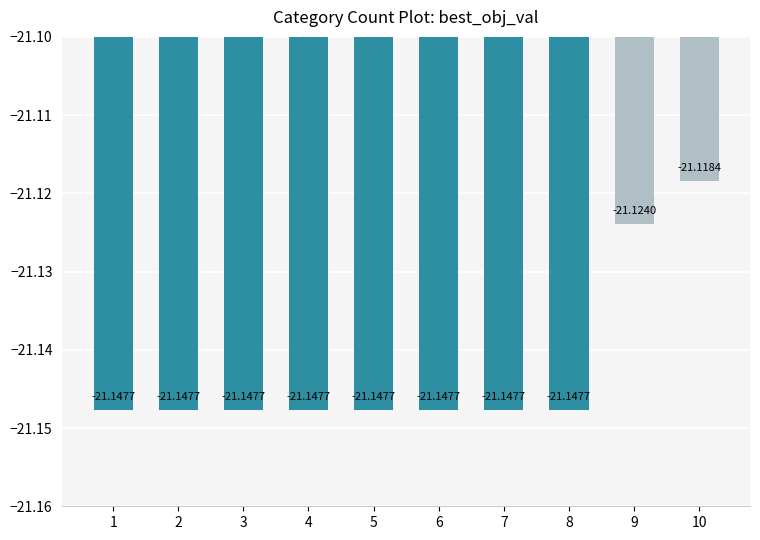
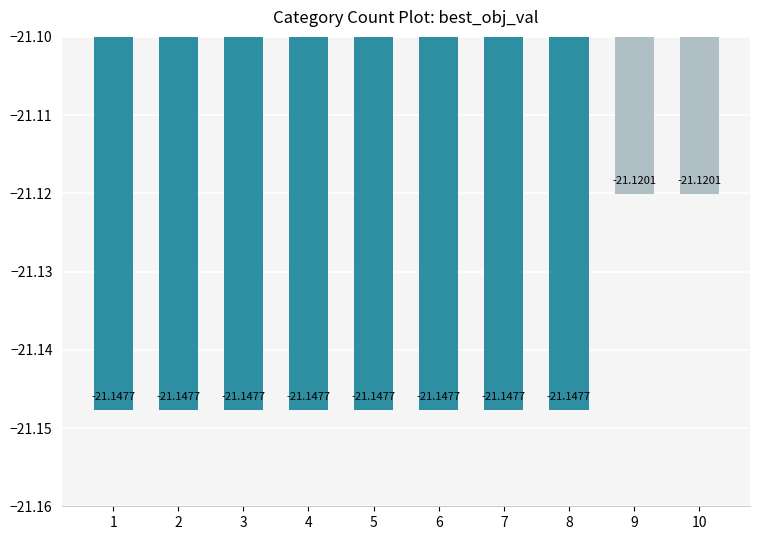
9: -21.1240 -> -21.1201
10: -21.1184 -> -21.1201
